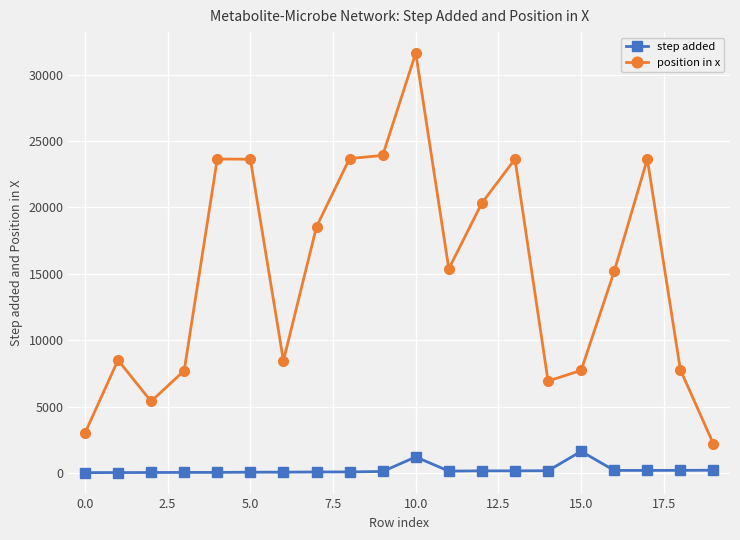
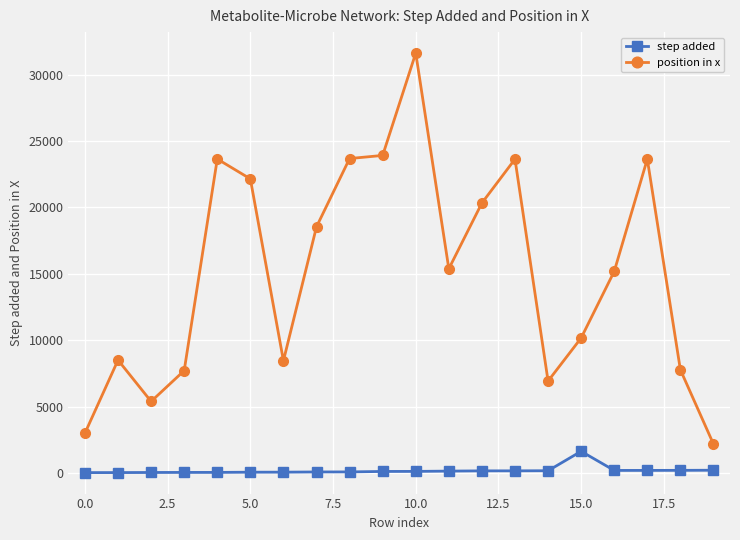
position in x, 5.0: 23600 -> 22100
step added, 10.0: 1200 -> 100
position in x, 15.0: 7700 -> 10200
